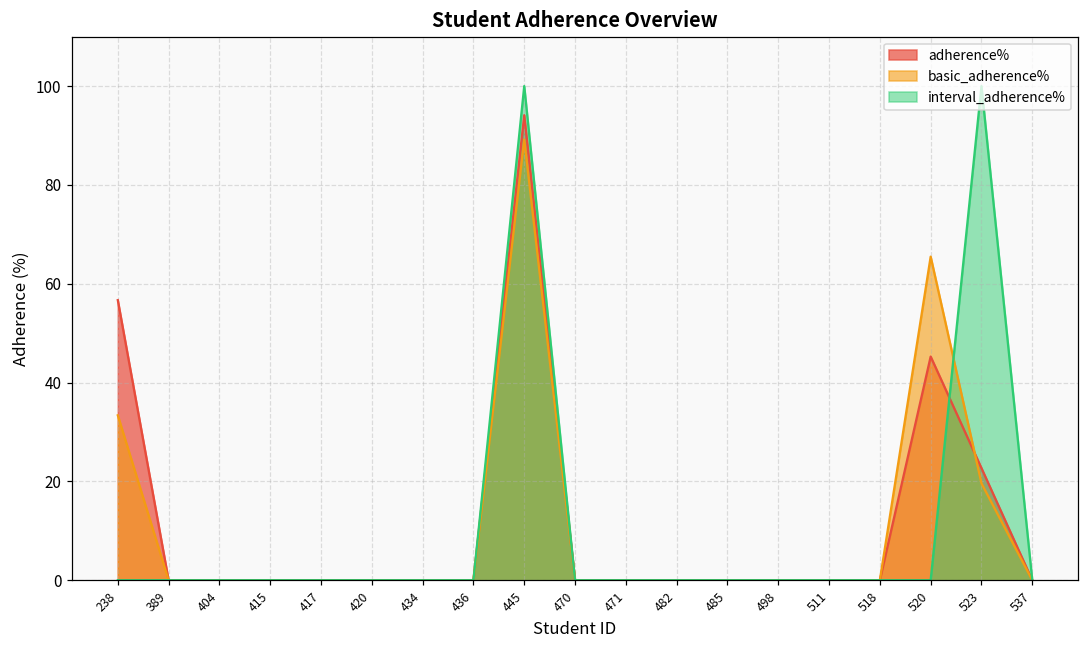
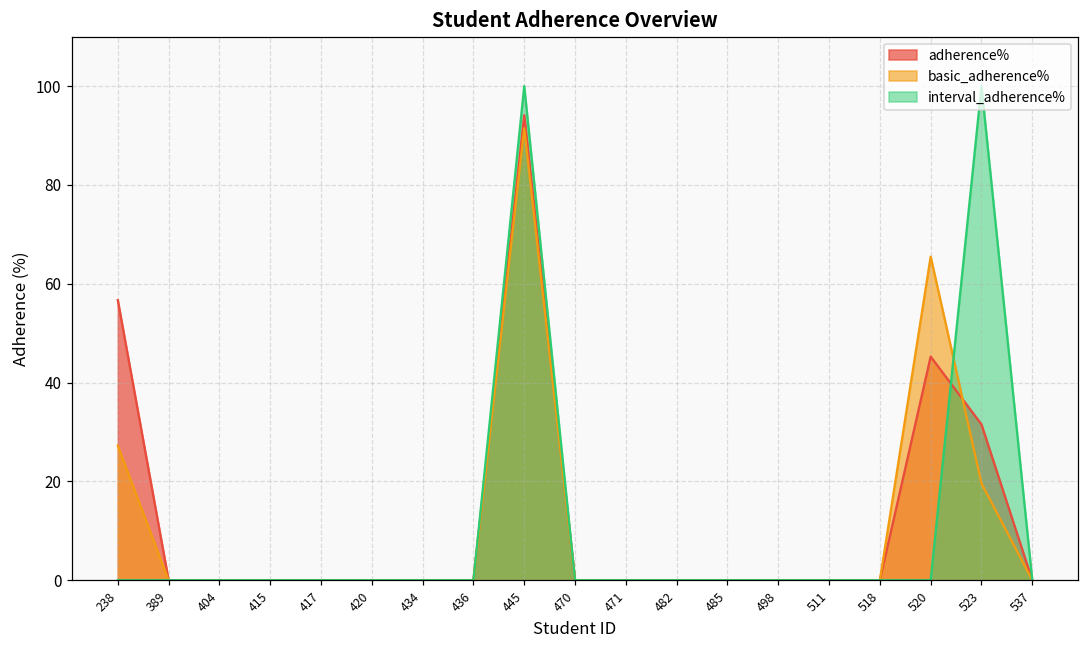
basic_adherence%, 238: 33 -> 27
basic_adherence%, 445: 89 -> 91
adherence%, 523: 23 -> 32
